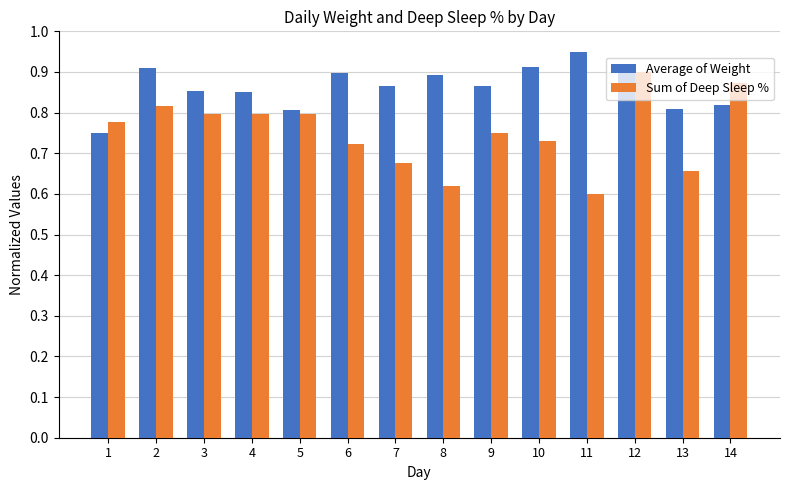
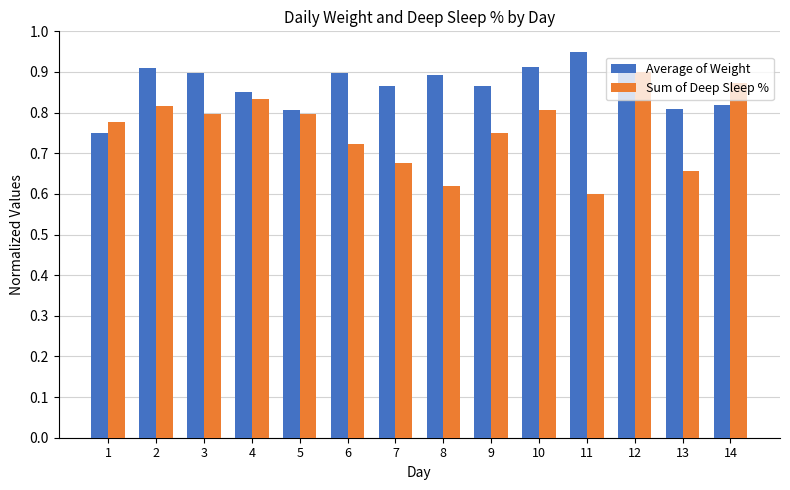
Average of Weight, 3: 0.85 -> 0.90
Sum of Deep Sleep %, 4: 0.80 -> 0.83
Sum of Deep Sleep %, 10: 0.73 -> 0.81
